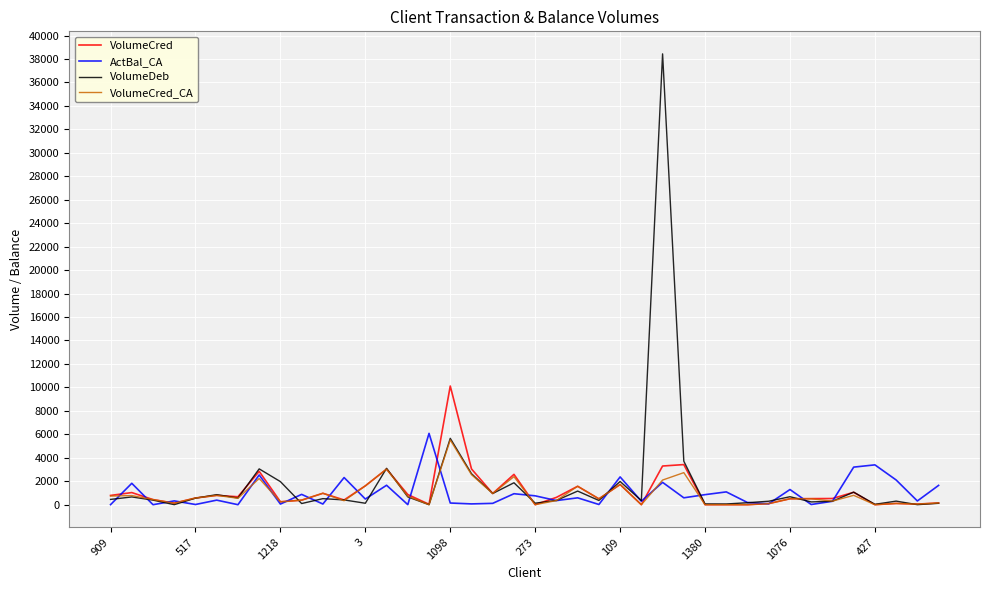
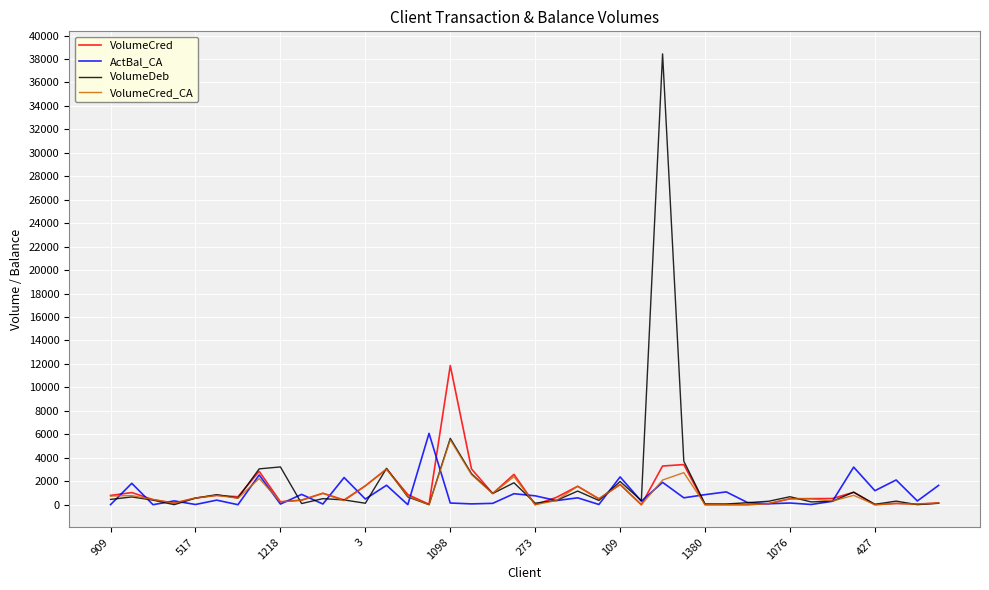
VolumeDeb, 1218: 2000 -> 3200
VolumeCred, 1098: 10100 -> 11900
ActBal_CA, 1076: 1300 -> 100
ActBal_CA, 427: 3400 -> 1200
